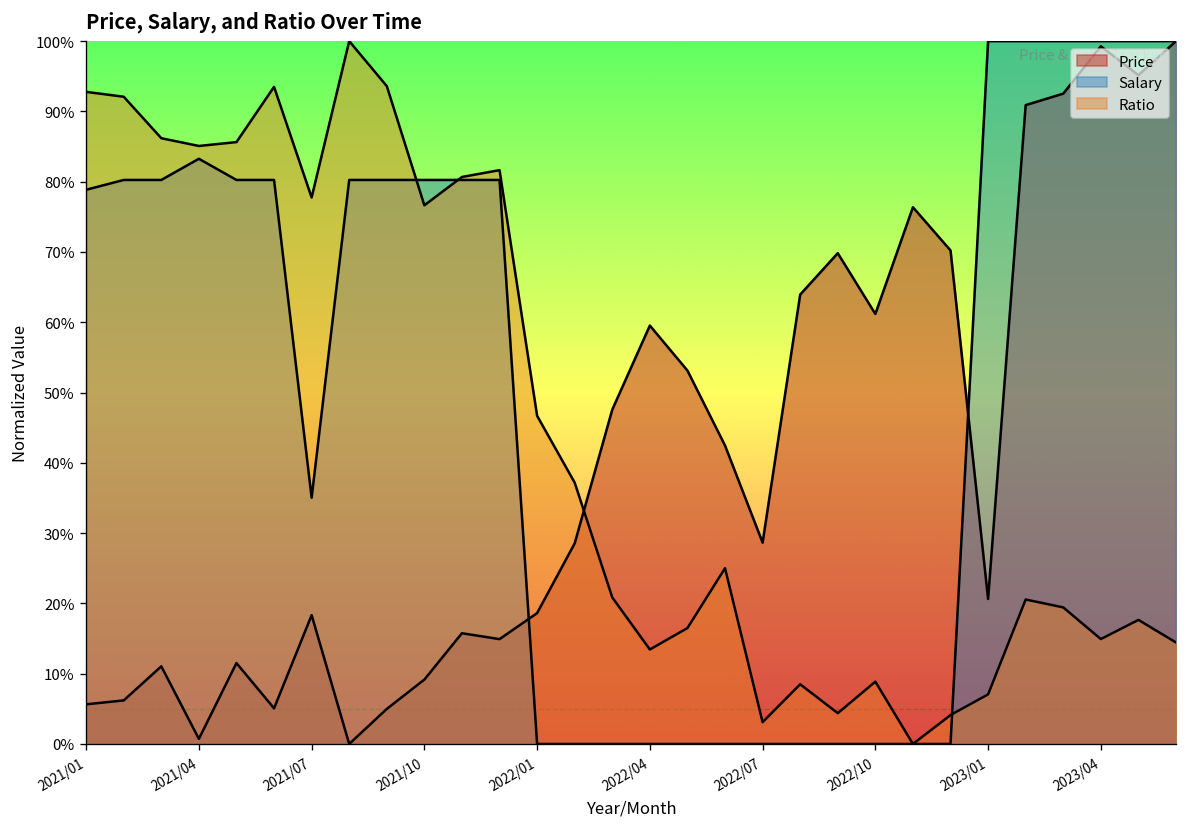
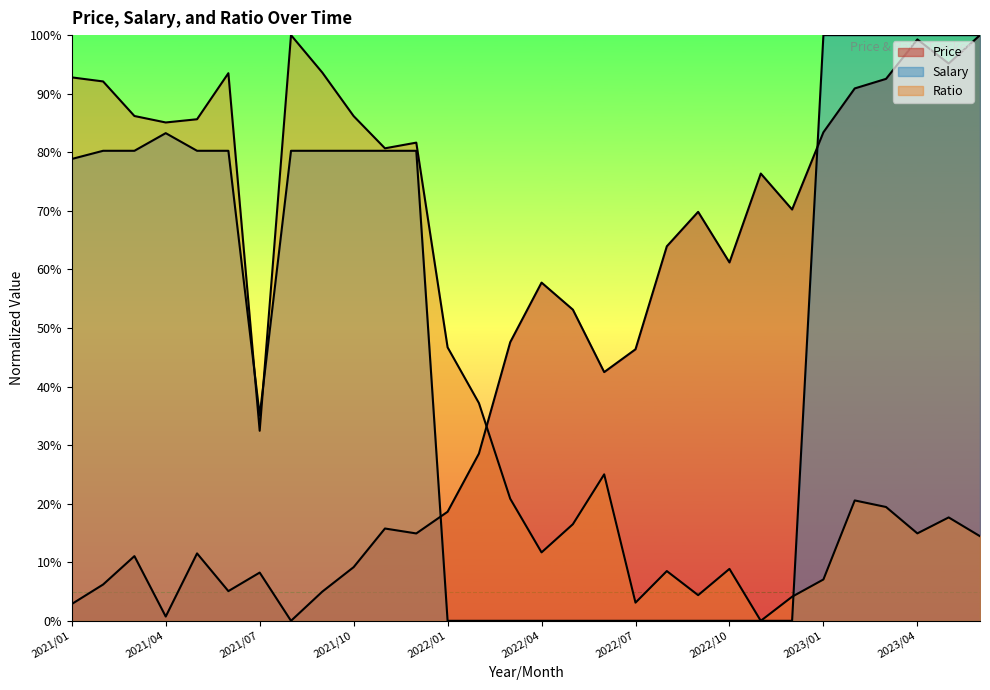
Price, 2021/01: 6% -> 3%
Price, 2021/07: 18% -> 8%
Ratio, 2021/07: 78% -> 32%
Ratio, 2021/10: 77% -> 86%
Price, 2022/04: 60% -> 58%
Ratio, 2022/04: 13% -> 12%
Price, 2022/07: 29% -> 46%
Price, 2023/01: 21% -> 83%
